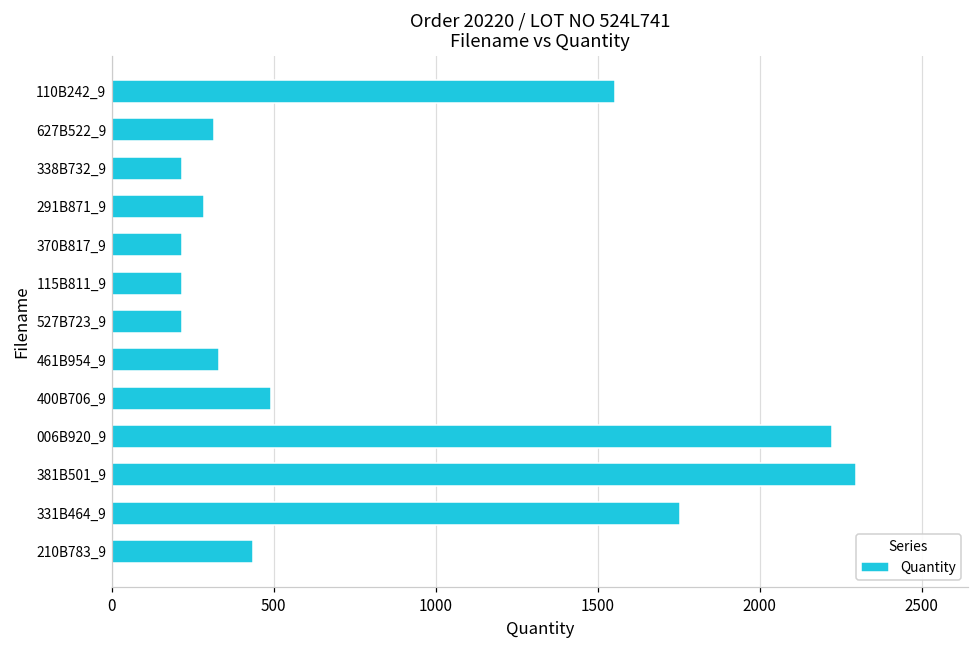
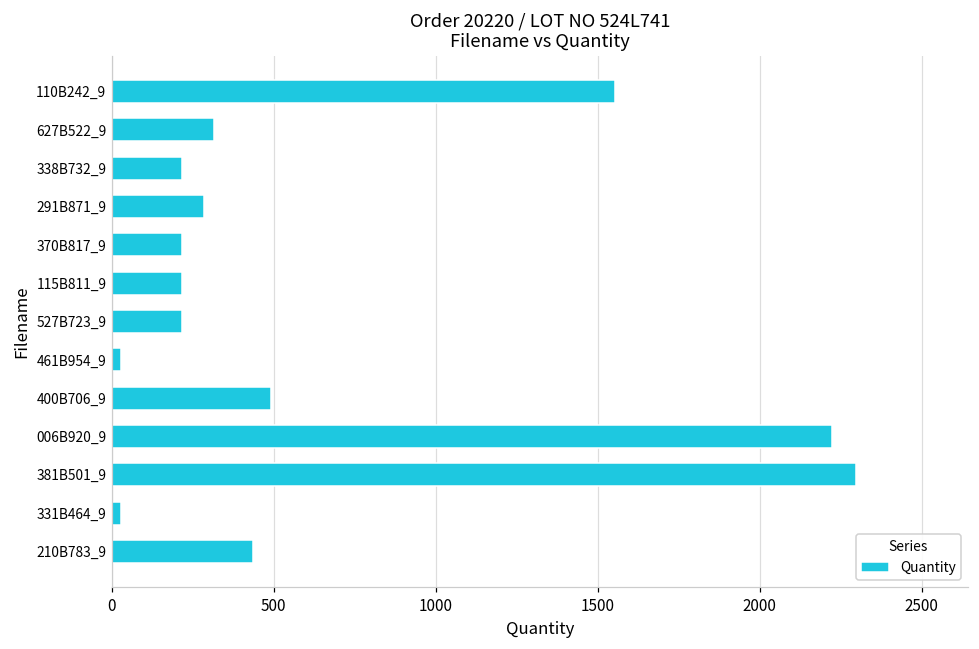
461B954_9: 330 -> 30
331B464_9: 1750 -> 30
